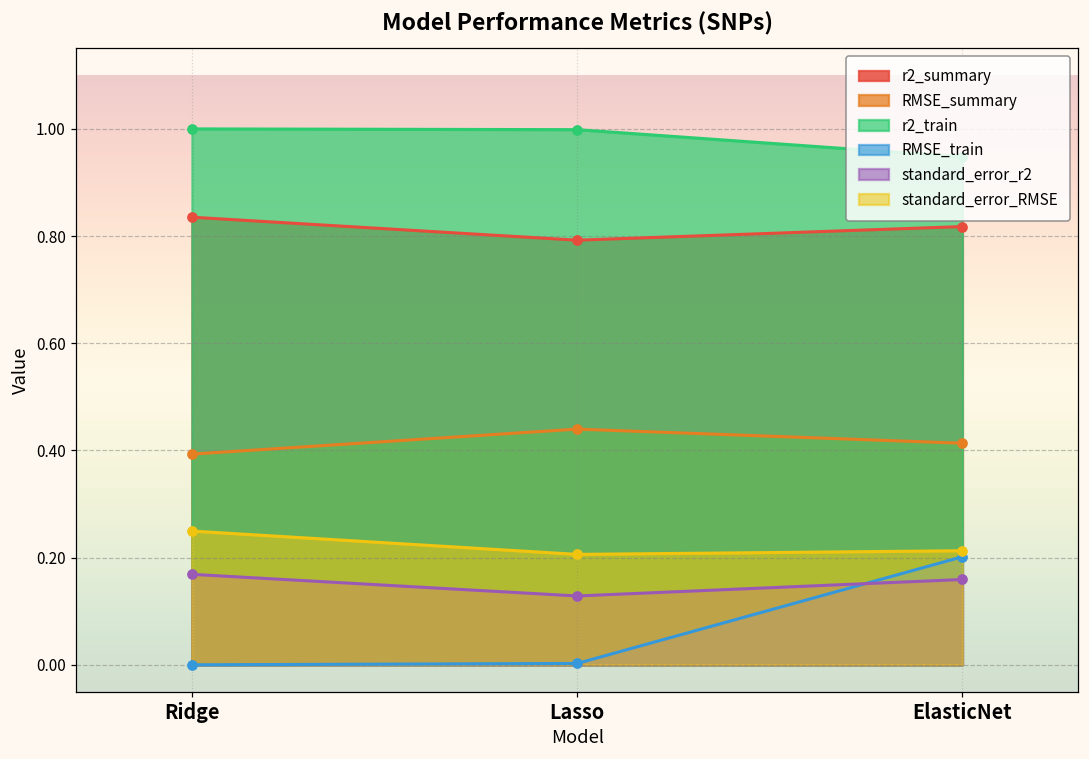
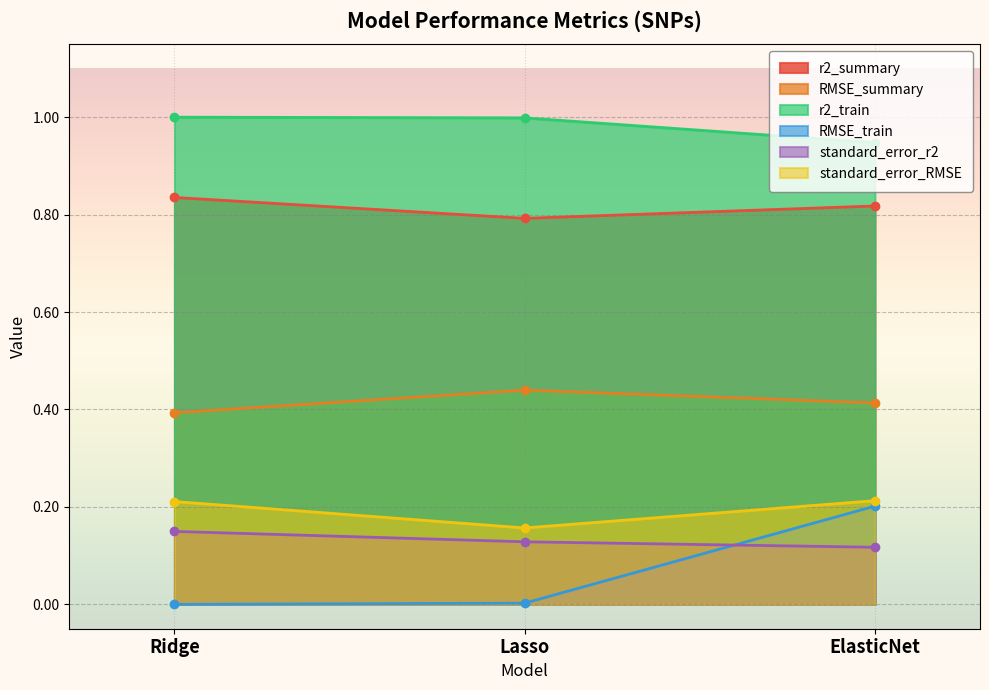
standard_error_r2, Ridge: 0.17 -> 0.15
standard_error_RMSE, Ridge: 0.25 -> 0.21
standard_error_RMSE, Lasso: 0.21 -> 0.16
standard_error_r2, ElasticNet: 0.16 -> 0.12
